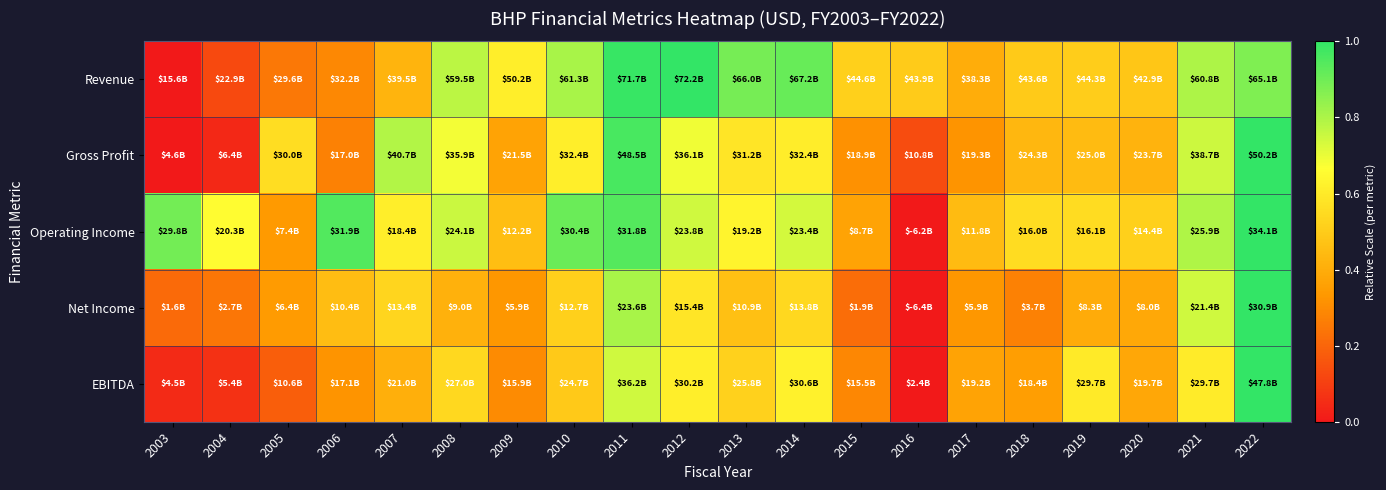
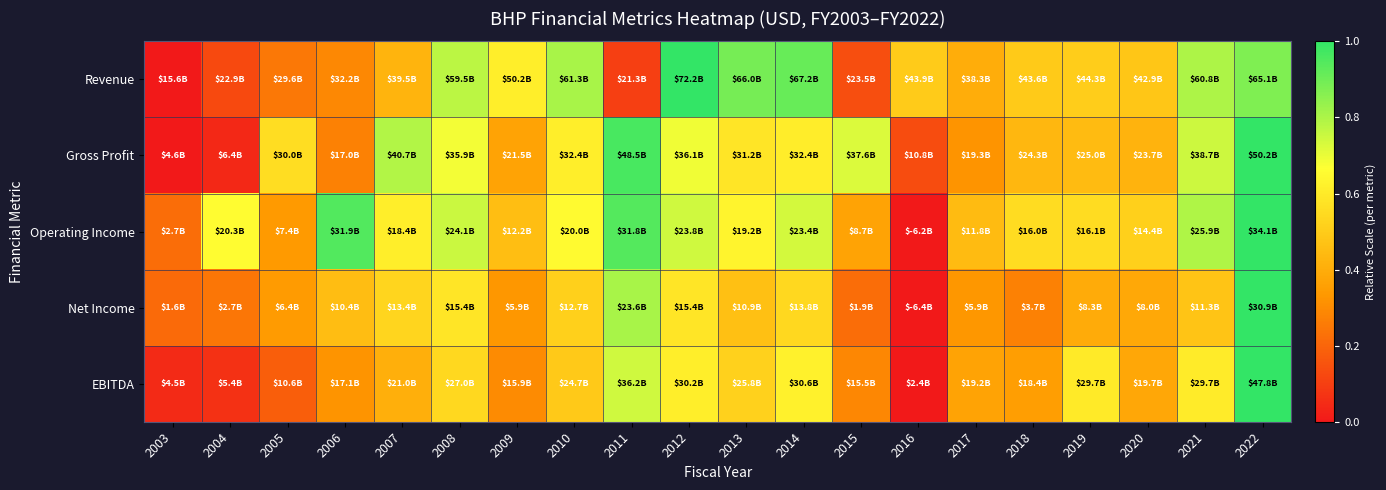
Revenue, 2011: $71.7B -> $21.3B
Revenue, 2015: $44.6B -> $23.5B
Gross Profit, 2015: $18.9B -> $37.6B
Operating Income, 2003: $29.8B -> $2.7B
Operating Income, 2010: $30.4B -> $20.0B
Net Income, 2008: $9.0B -> $15.4B
Net Income, 2021: $21.4B -> $11.3B
